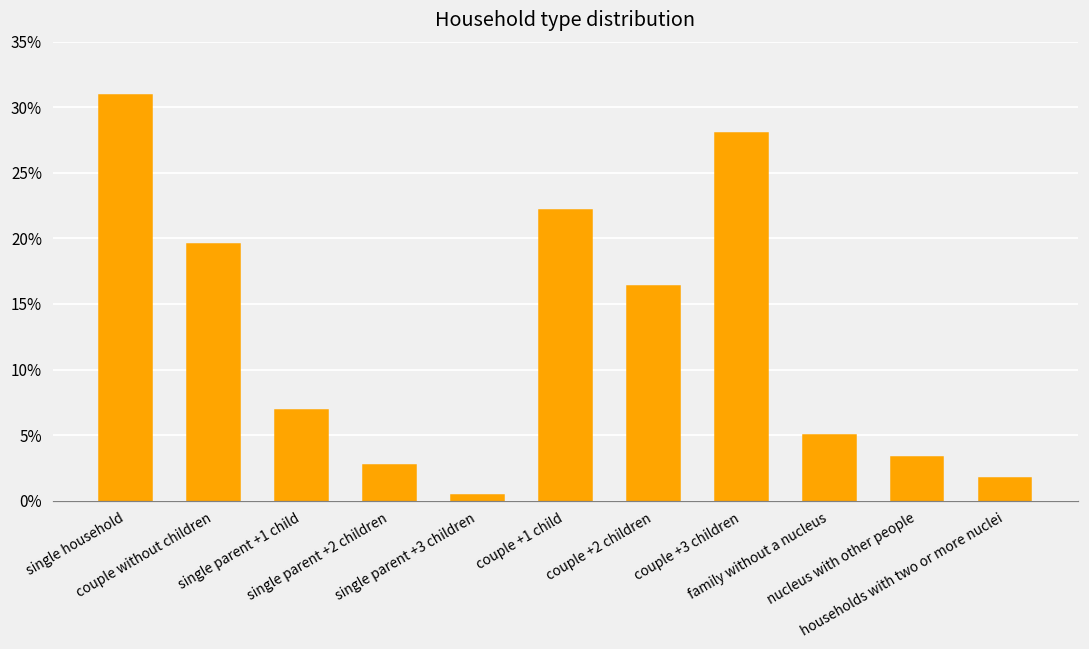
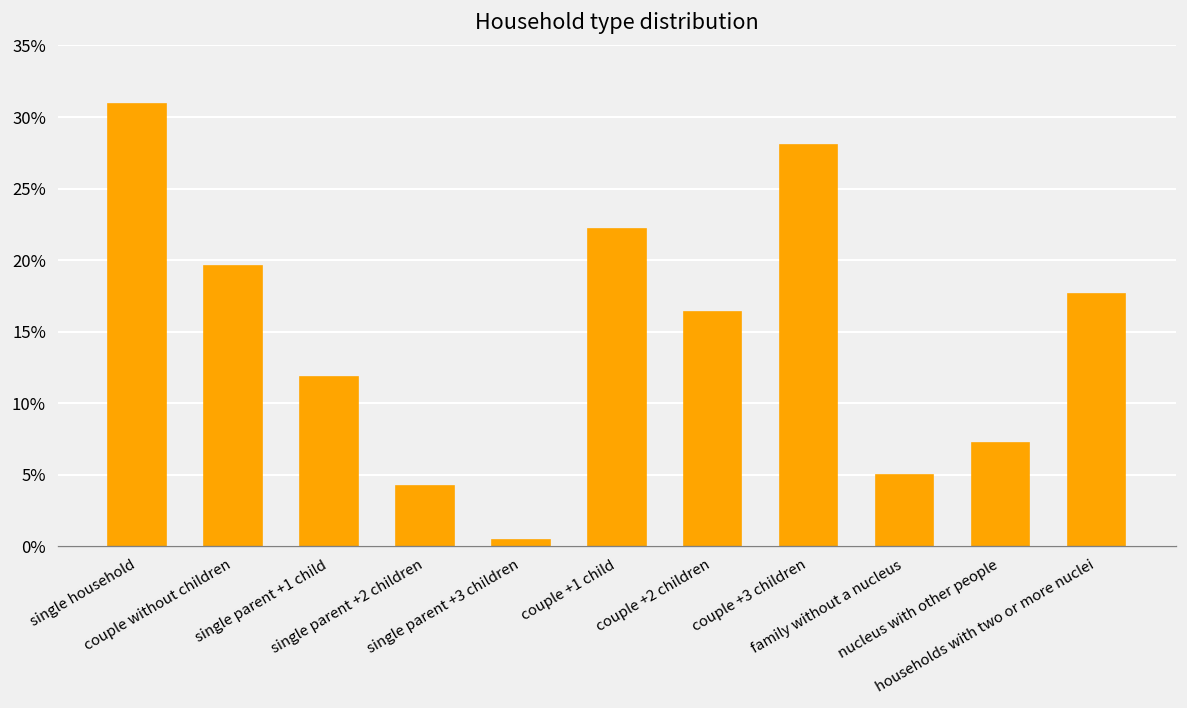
single parent +1 child: 6.9% -> 11.8%
single parent +2 children: 2.7% -> 4.2%
nucleus with other people: 3.3% -> 7.2%
households with two or more nuclei: 1.7% -> 17.6%
